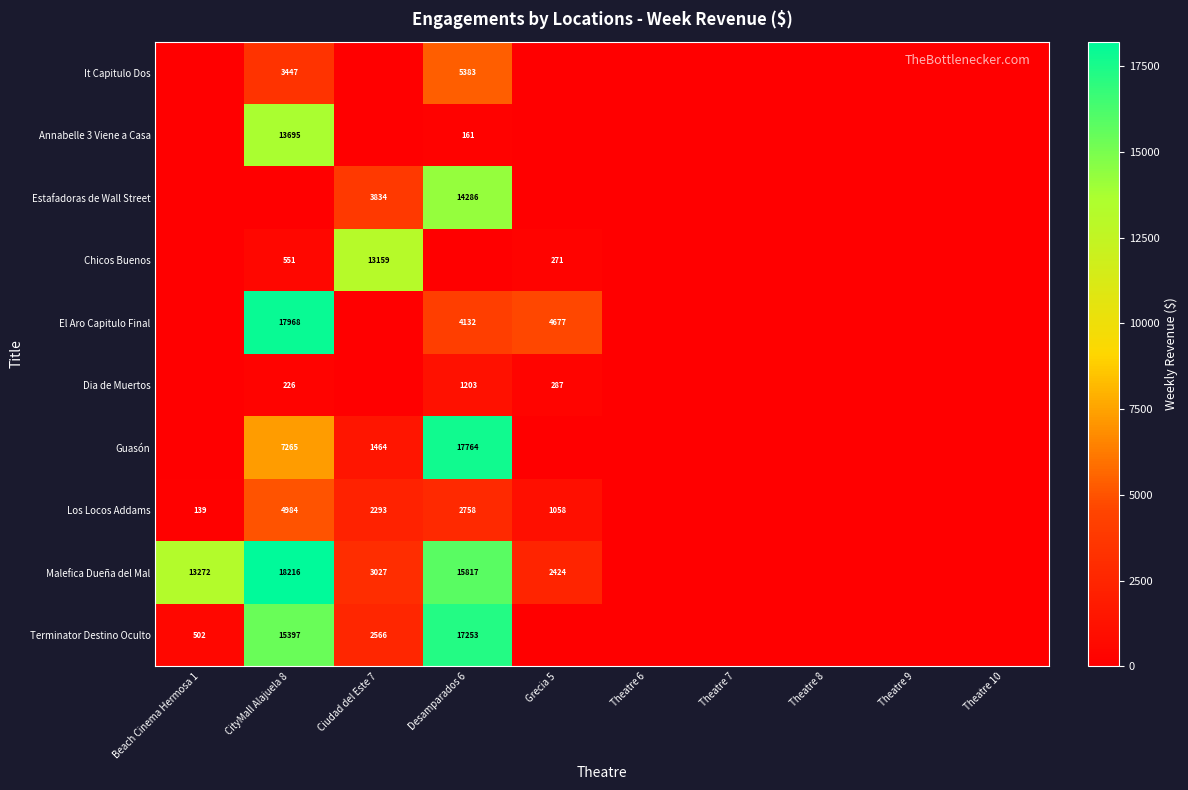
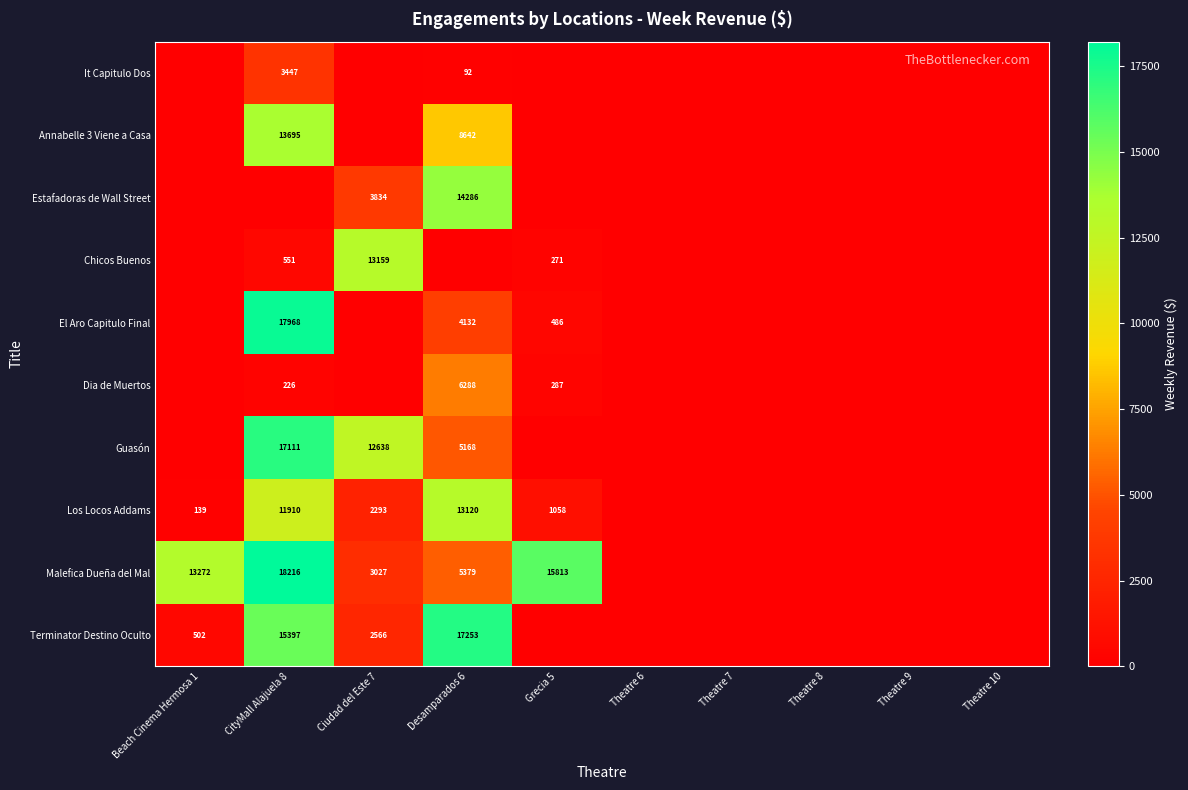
It Capitulo Dos, Desamparados 6: 5383 -> 92
Annabelle 3 Viene a Casa, Desamparados 6: 161 -> 8642
El Aro Capitulo Final, Grecia 5: 4677 -> 486
Dia de Muertos, Desamparados 6: 1203 -> 6288
Guasón, CityMall Alajuela 8: 7265 -> 17111
Guasón, Ciudad del Este 7: 1464 -> 12638
Guasón, Desamparados 6: 17764 -> 5168
Los Locos Addams, CityMall Alajuela 8: 4984 -> 11910
Los Locos Addams, Desamparados 6: 2758 -> 13120
Malefica Dueña del Mal, Desamparados 6: 15817 -> 5379
Malefica Dueña del Mal, Grecia 5: 2424 -> 15813
